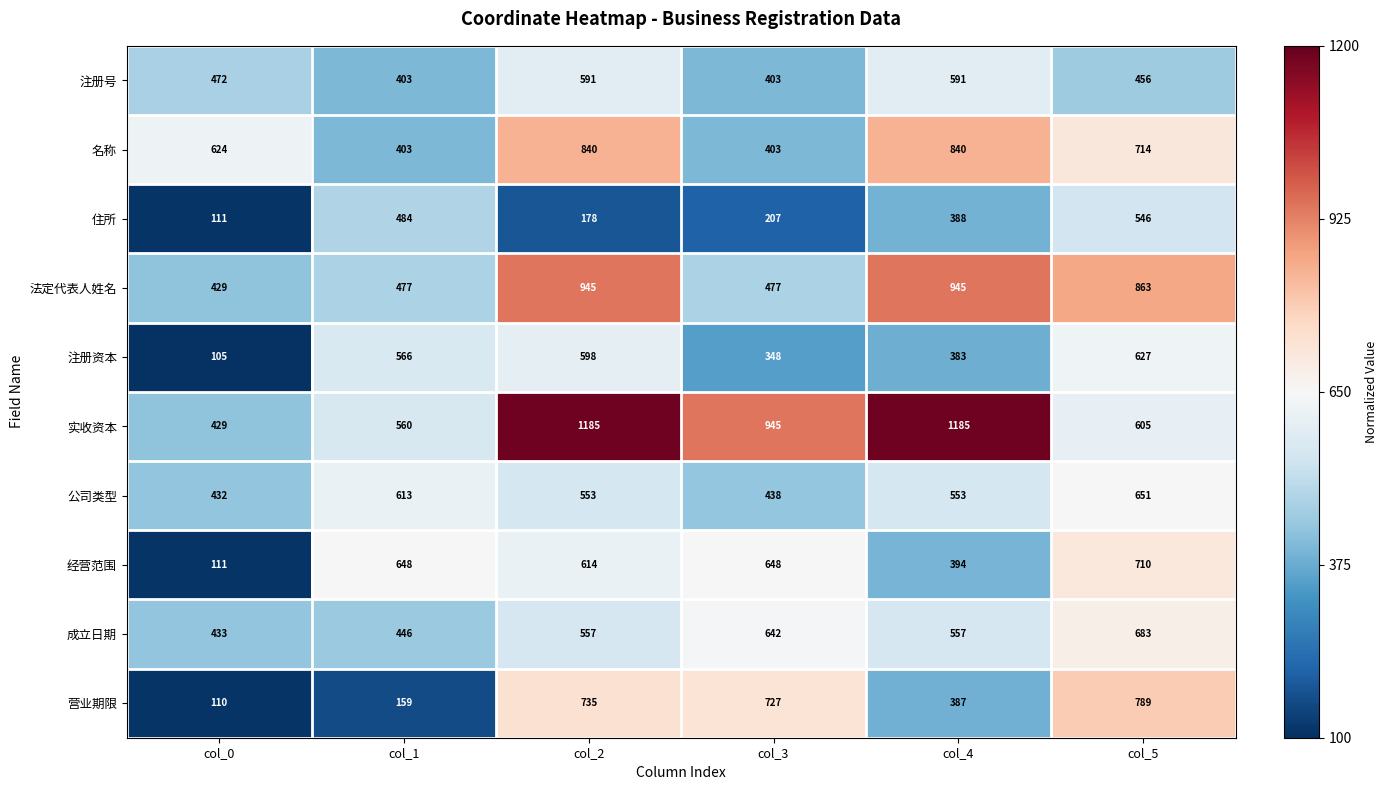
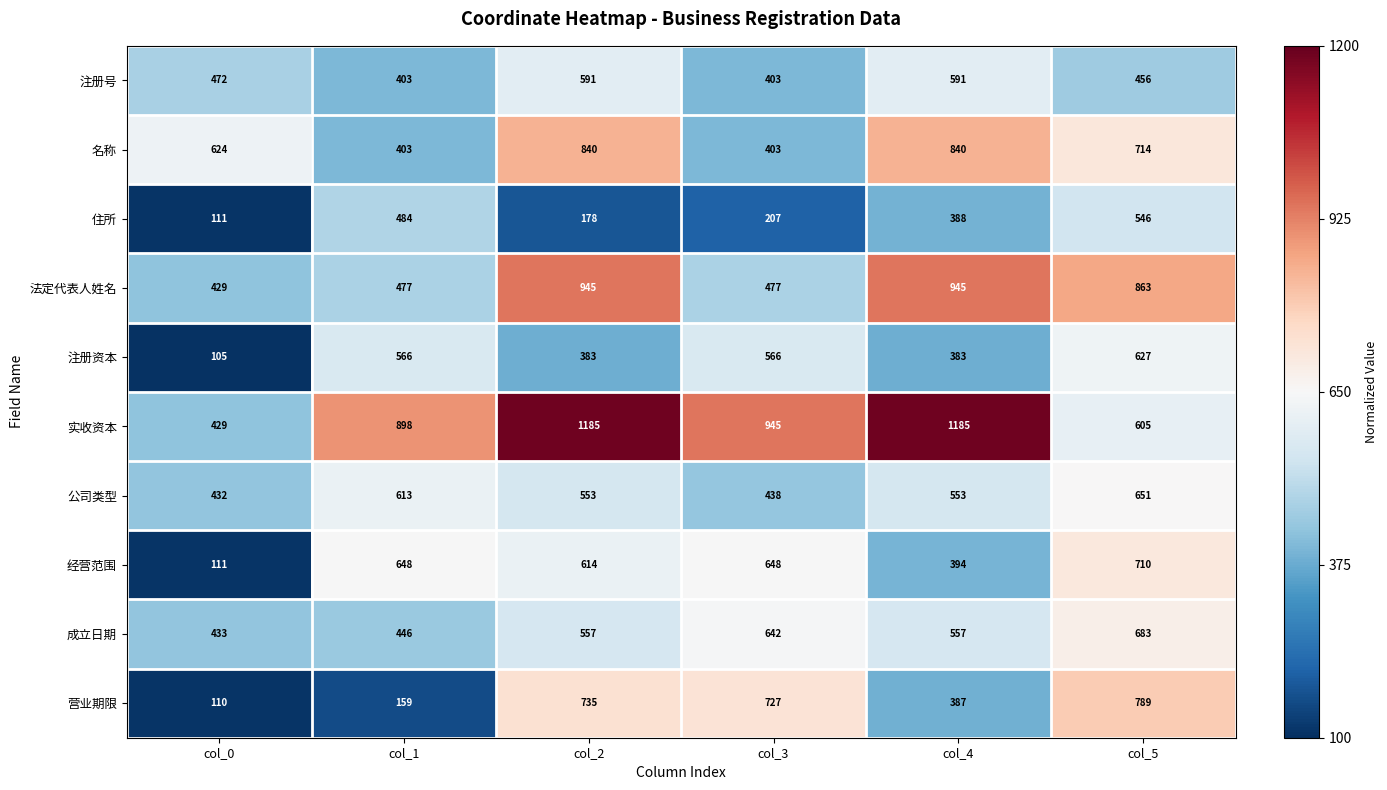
注册资本, col_2: 598 -> 383
注册资本, col_3: 348 -> 566
实收资本, col_1: 560 -> 898
